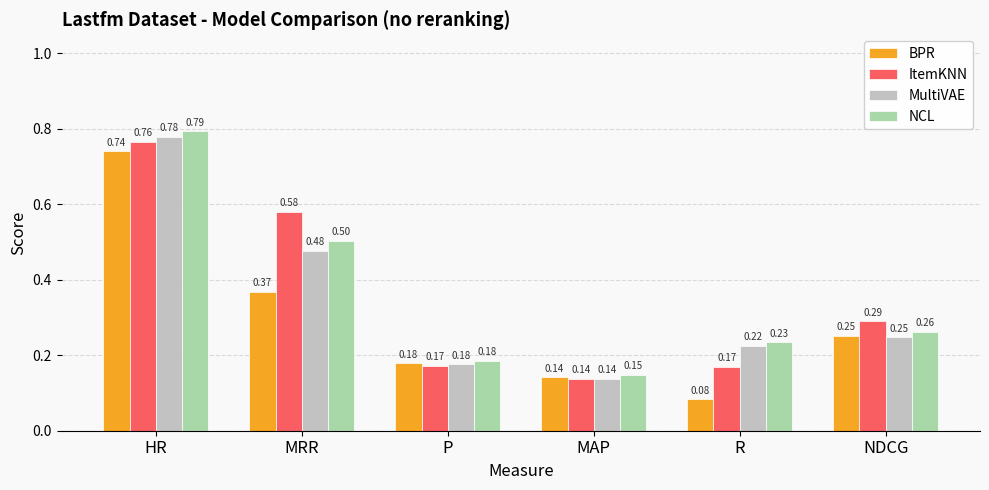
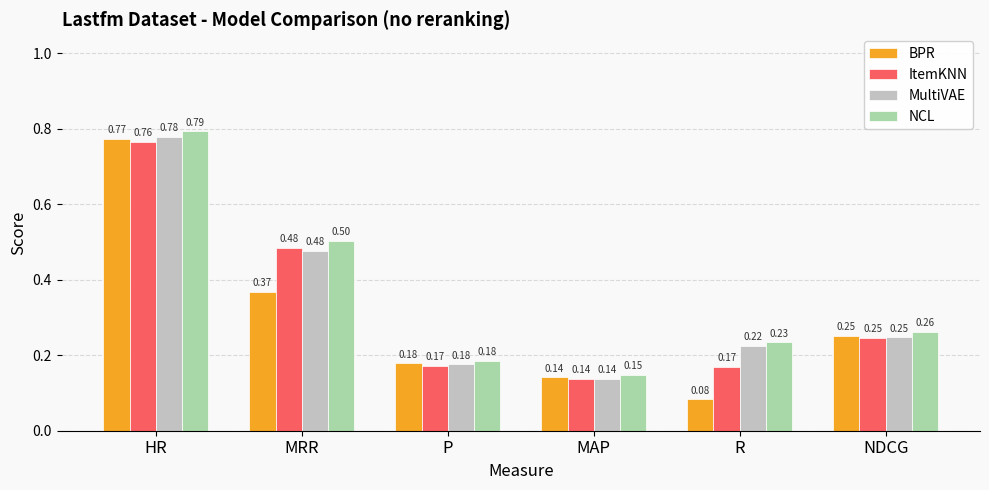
BPR, HR: 0.74 -> 0.77
ItemKNN, MRR: 0.58 -> 0.48
ItemKNN, NDCG: 0.29 -> 0.25
